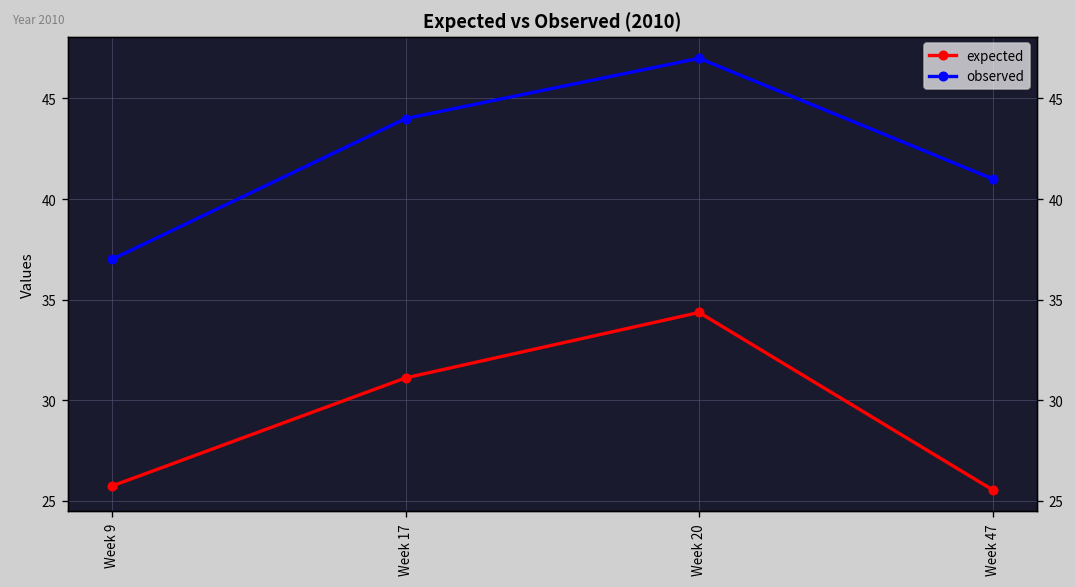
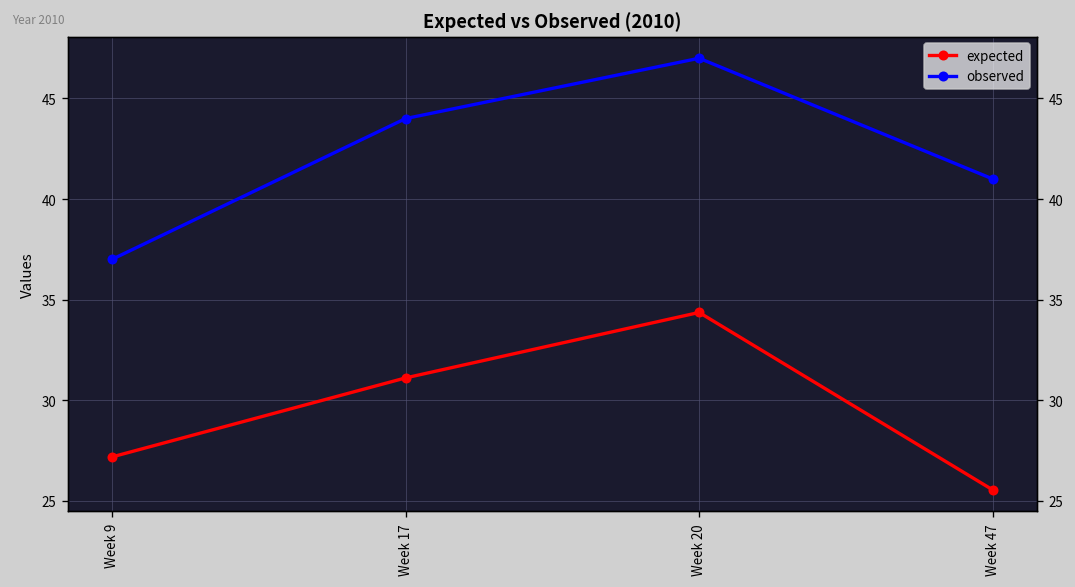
expected, Week 9: 25.7 -> 27.2
